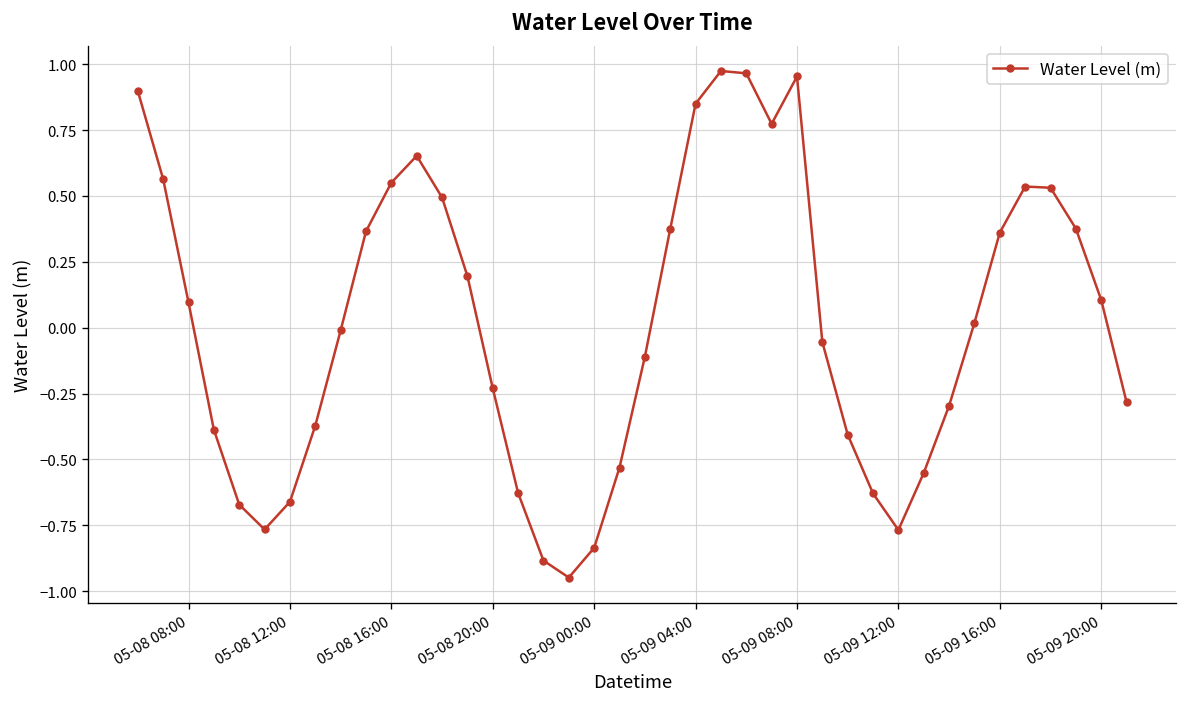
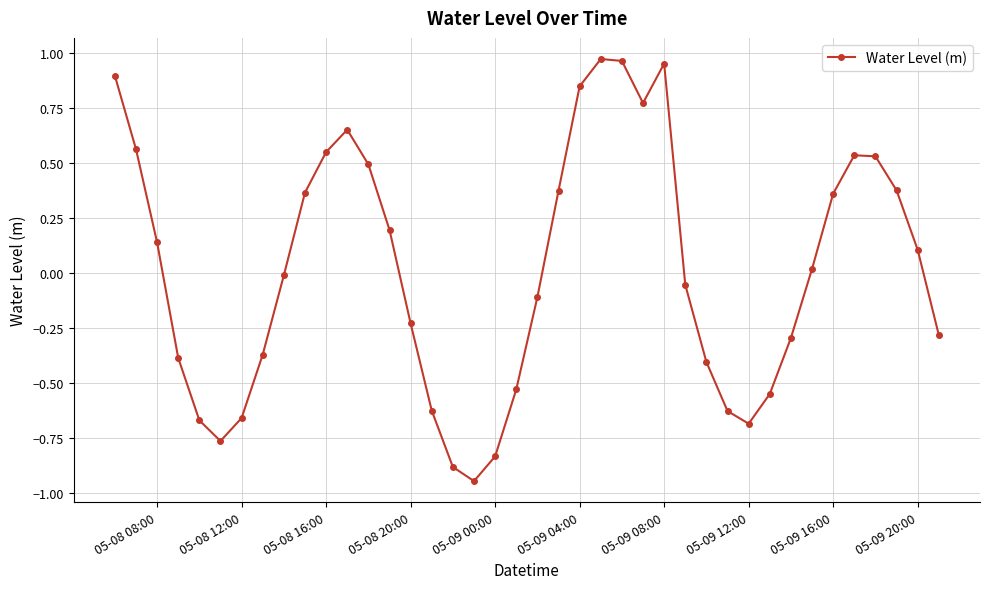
05-08 08:00: 0.10 -> 0.14
05-09 12:00: -0.77 -> -0.69
